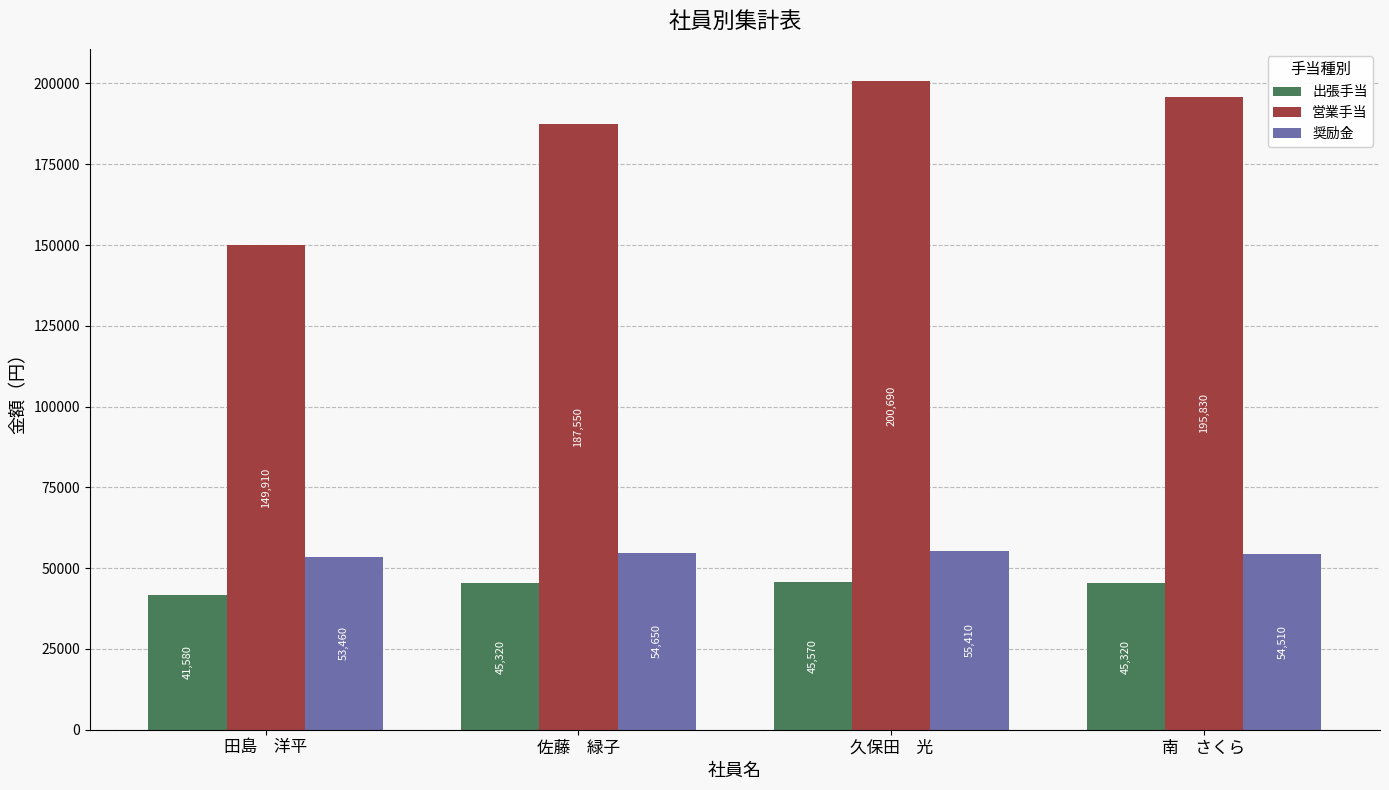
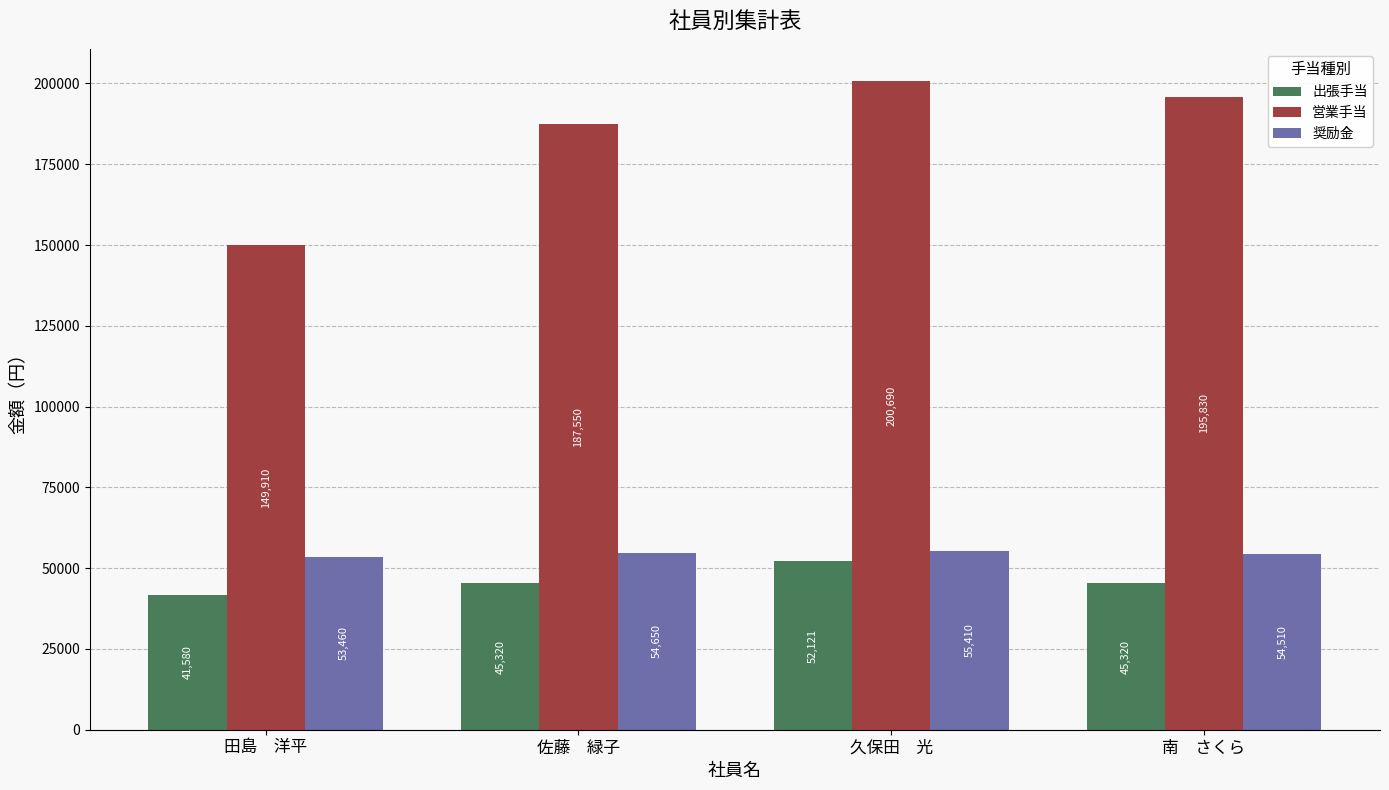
出張手当, 久保田 光: 45,570 -> 52,121
